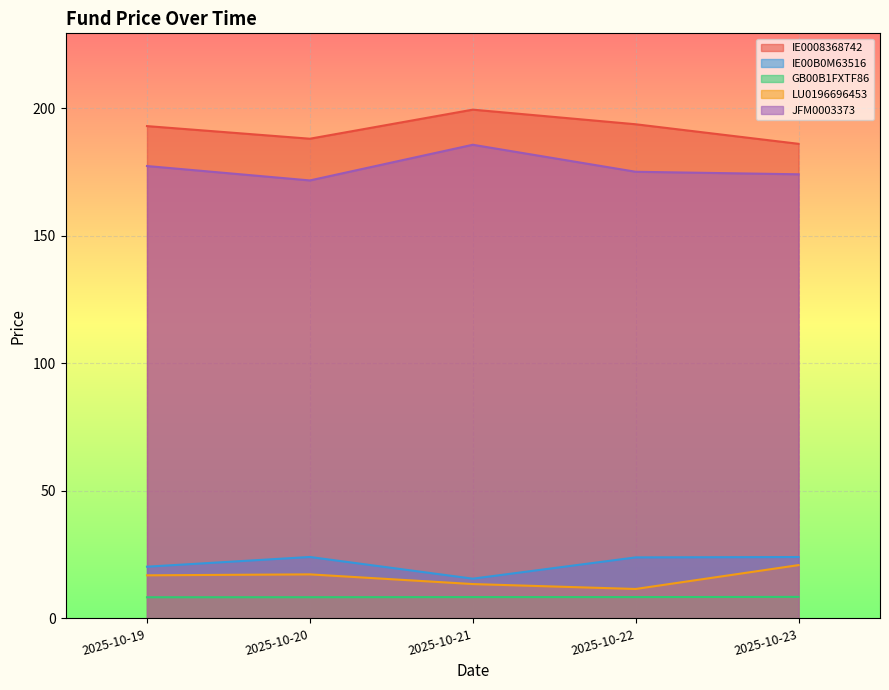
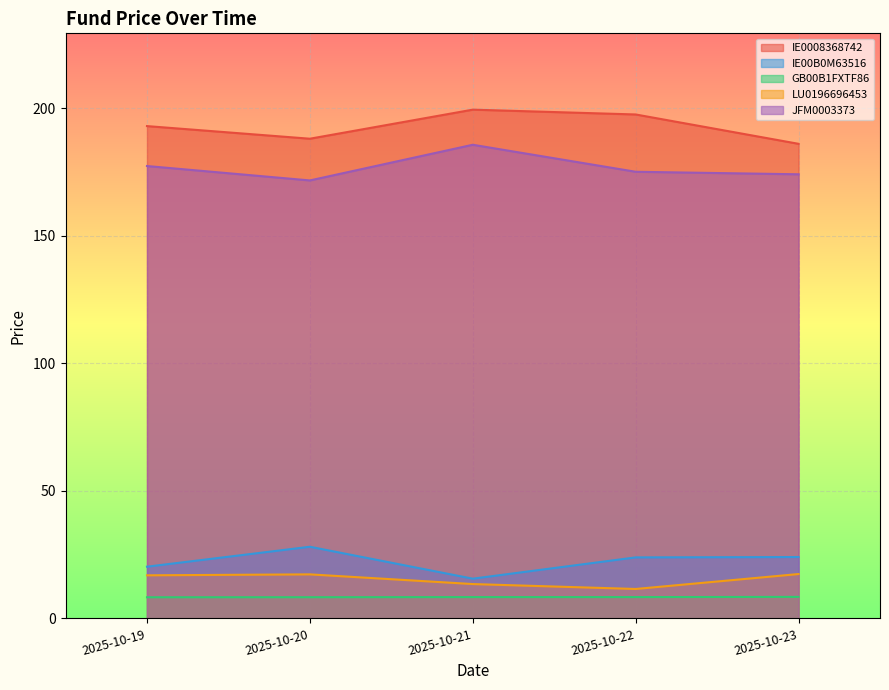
IE00B0M63516, 2025-10-20: 24 -> 28
IE0008368742, 2025-10-22: 194 -> 198
LU0196696453, 2025-10-23: 21 -> 17
